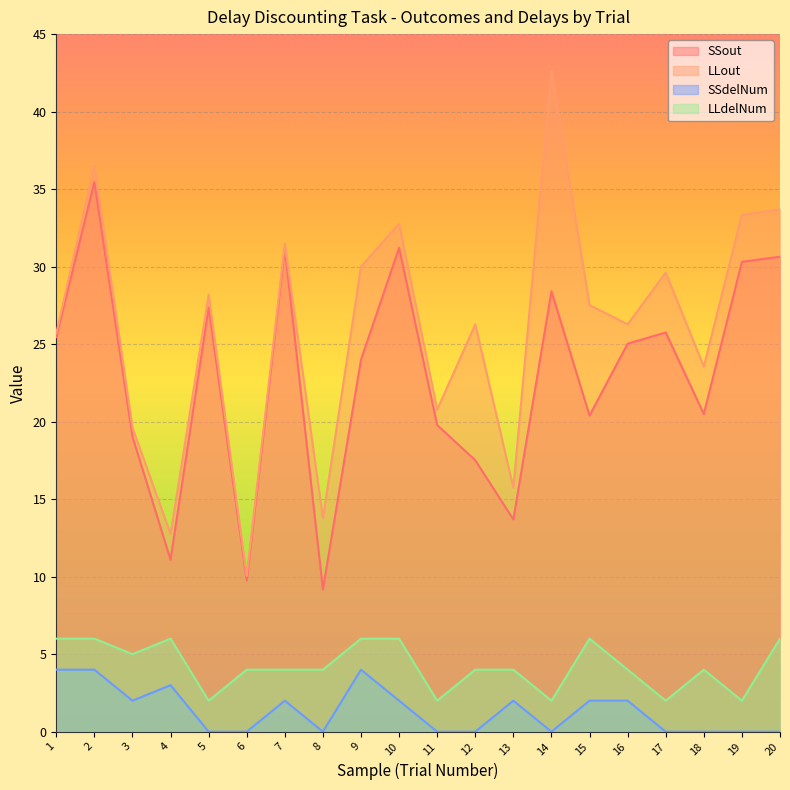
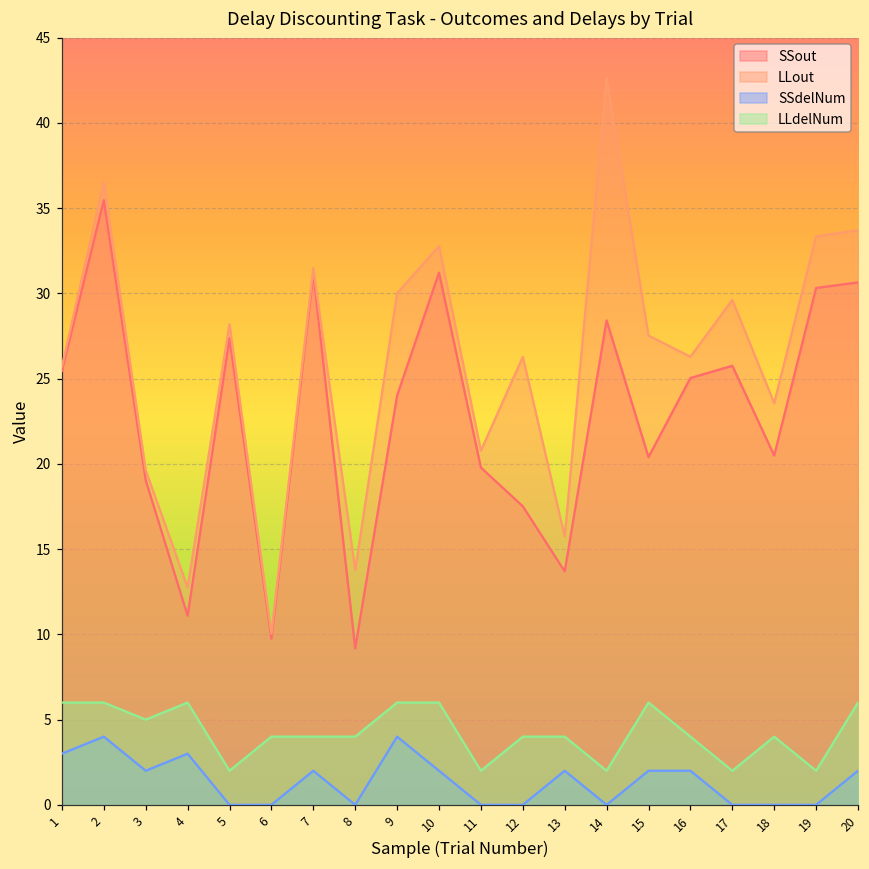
SSdelNum, 1: 4 -> 3
SSdelNum, 20: 0 -> 2
